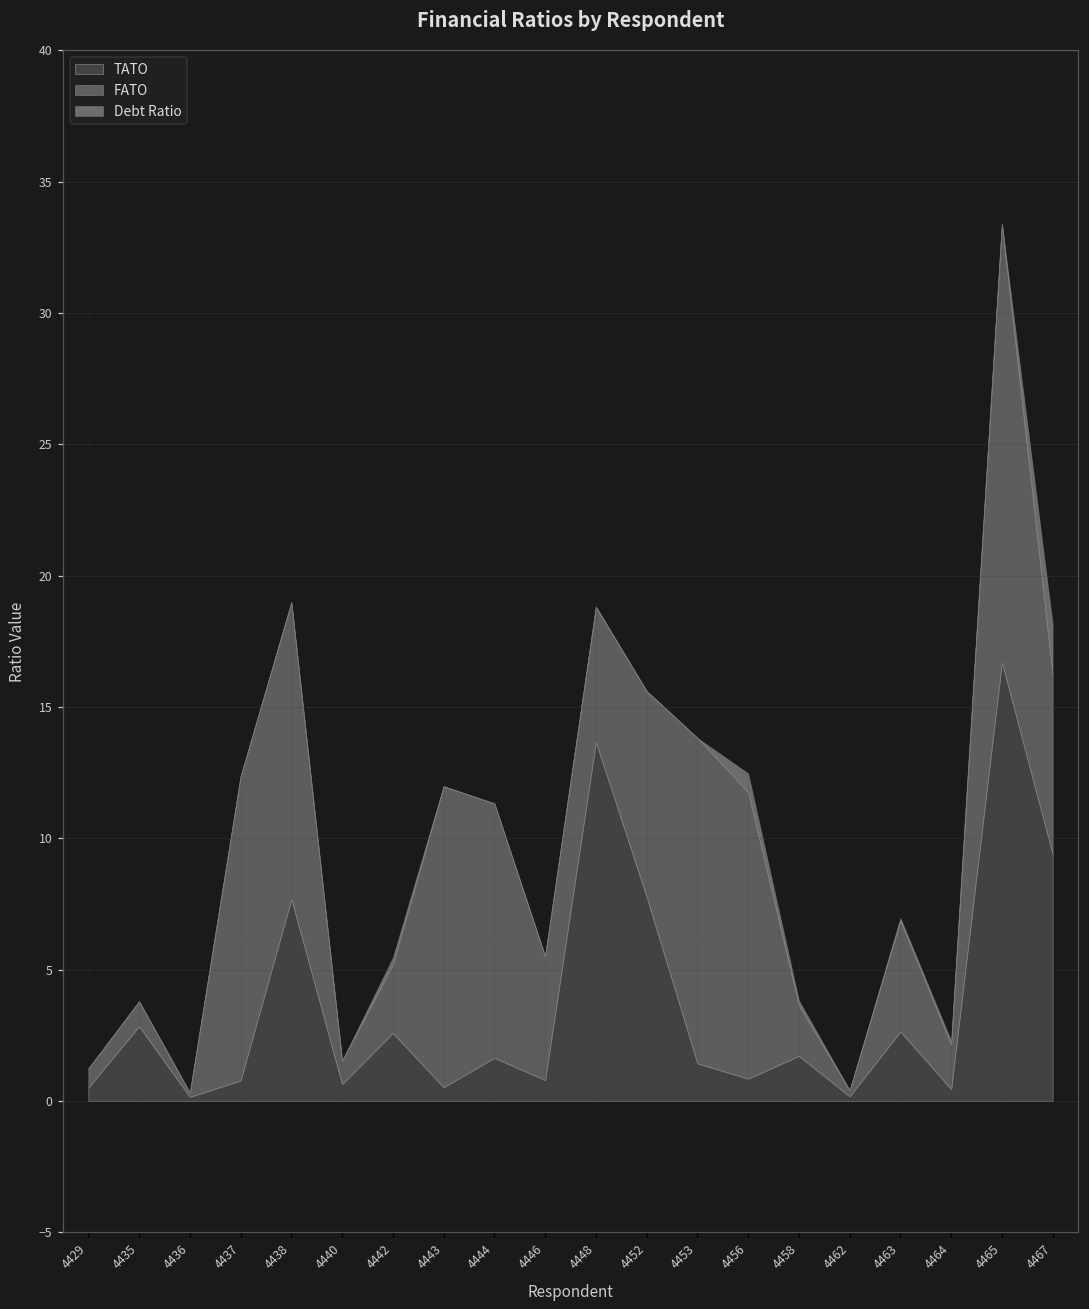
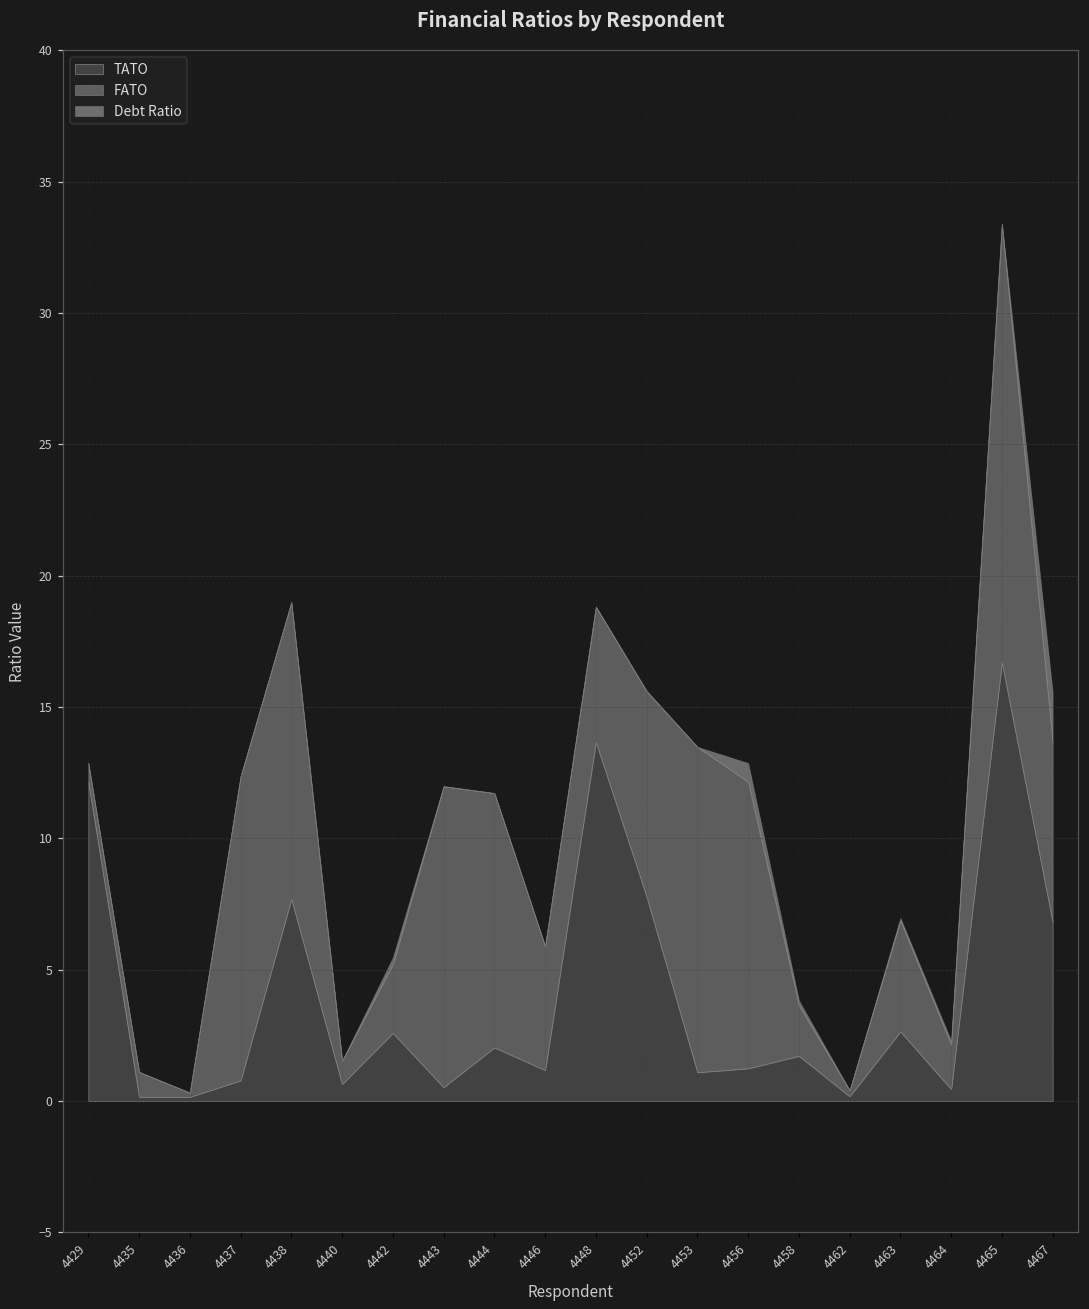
TATO, 4429: 0.5 -> 12.1
TATO, 4435: 2.9 -> 0.2
TATO, 4444: 1.7 -> 2.0
TATO, 4446: 0.8 -> 1.2
TATO, 4453: 1.4 -> 1.1
TATO, 4456: 0.9 -> 1.2
TATO, 4467: 9.4 -> 6.8
